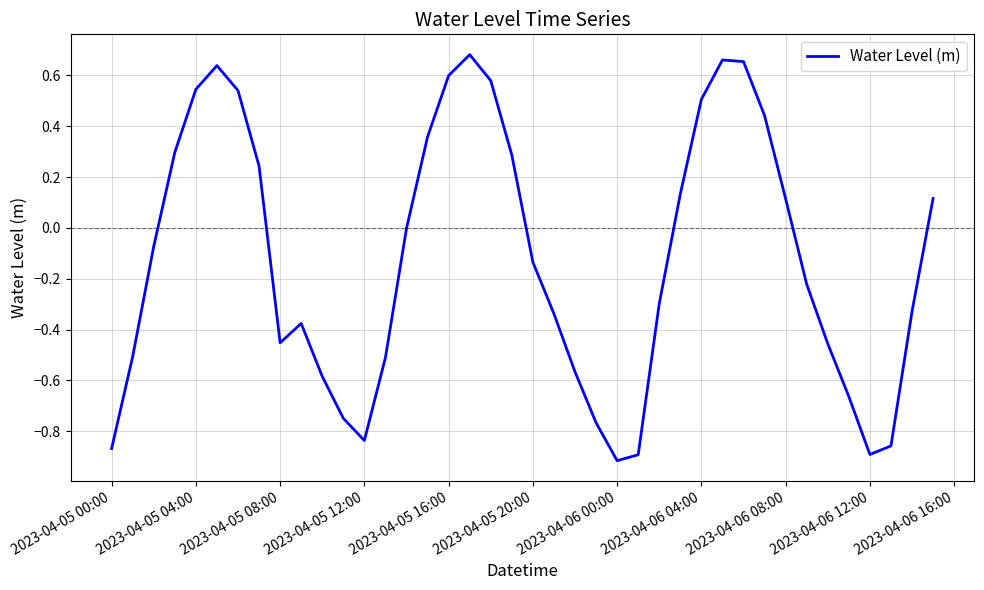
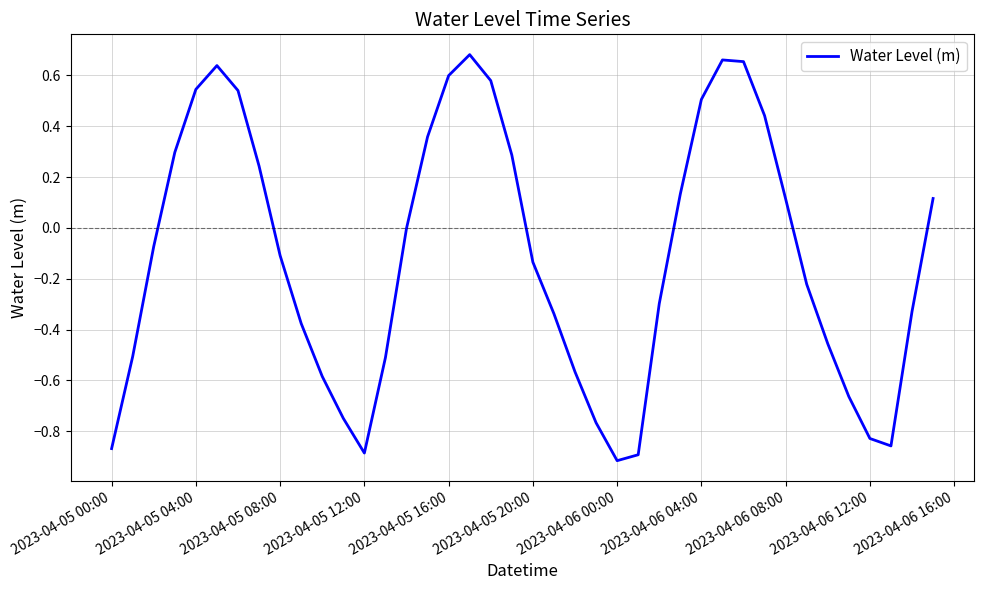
2023-04-05 08:00: -0.45 -> -0.11
2023-04-05 12:00: -0.84 -> -0.89
2023-04-06 12:00: -0.89 -> -0.83
